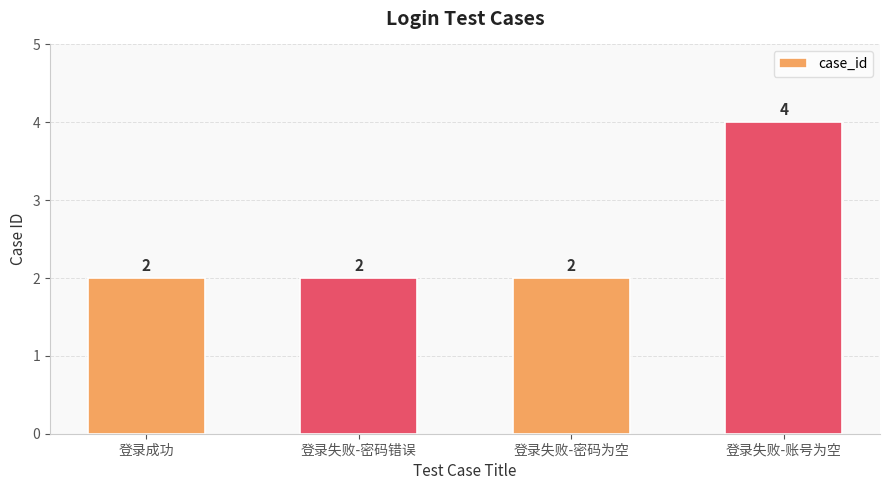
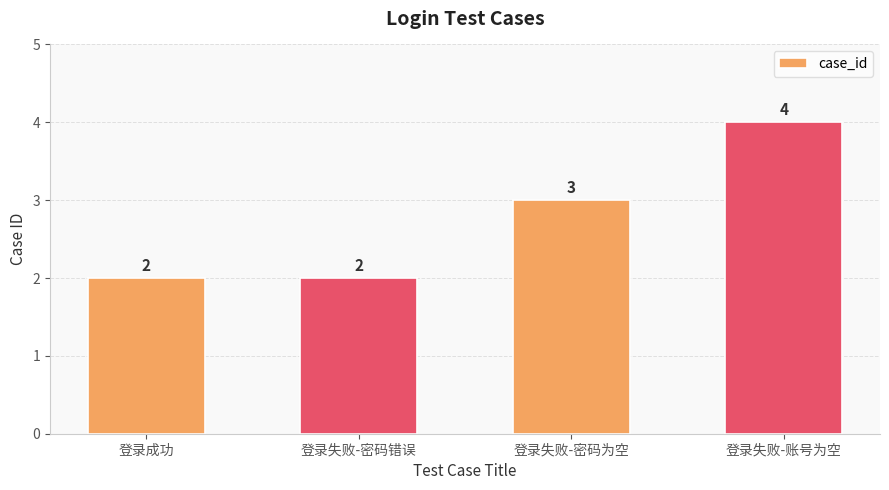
登录失败-密码为空: 2 -> 3
